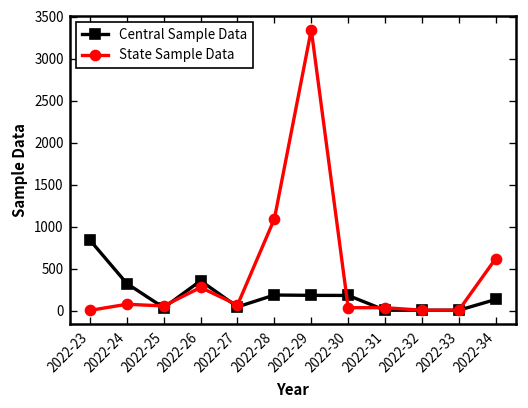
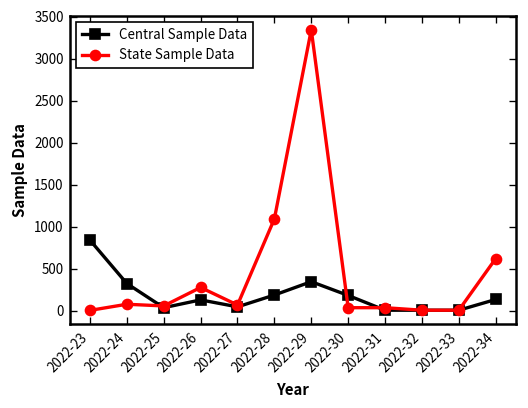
Central Sample Data, 2022-26: 400 -> 100
Central Sample Data, 2022-29: 200 -> 300
